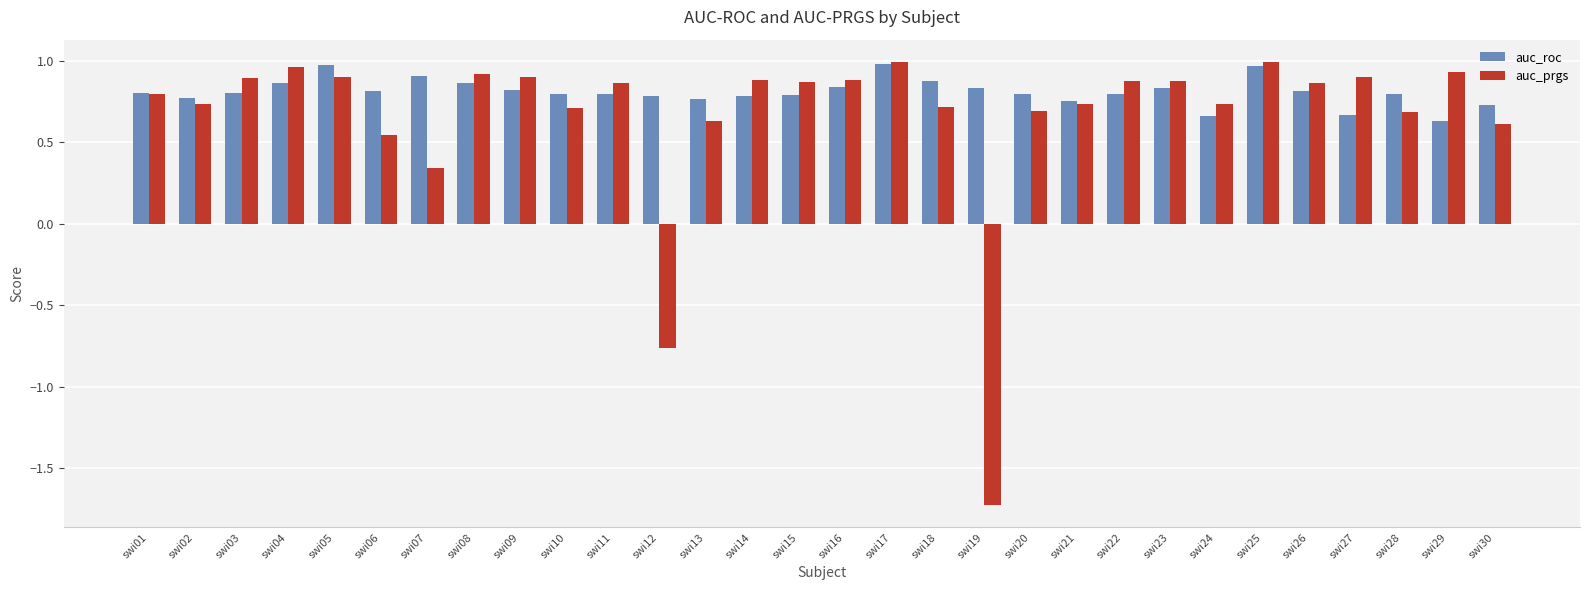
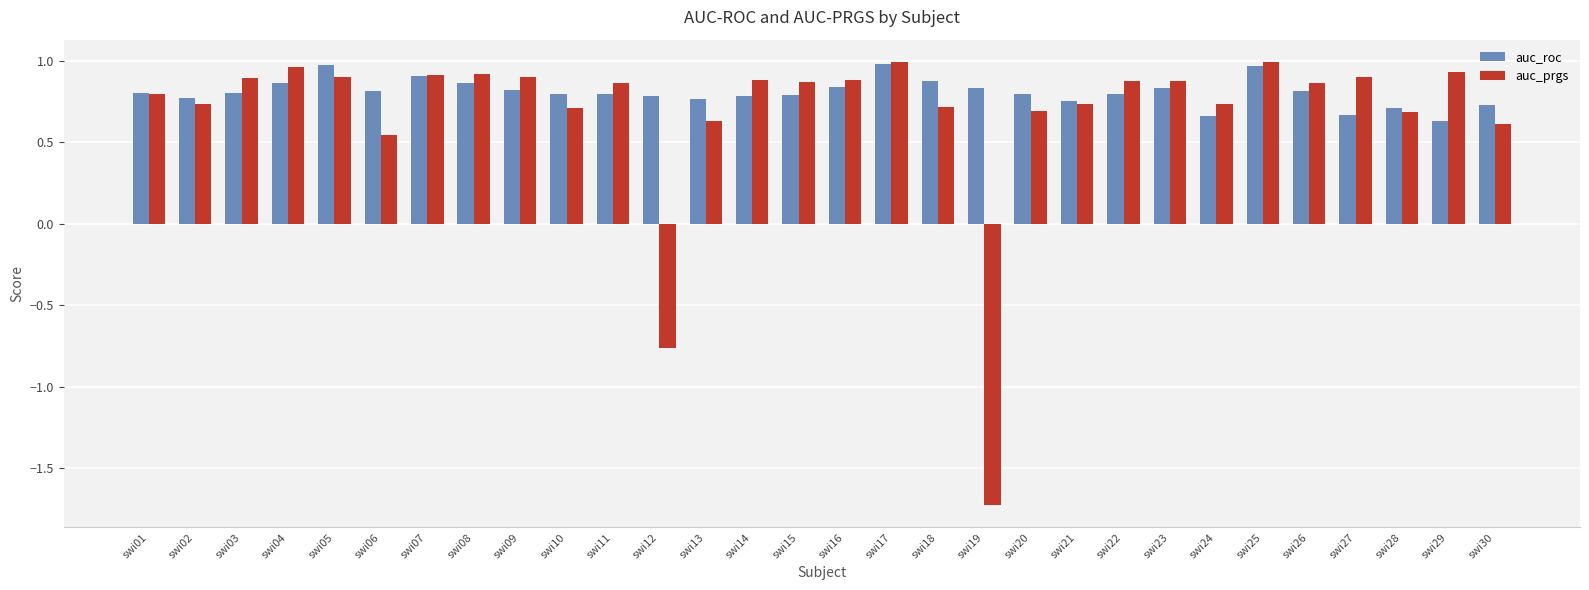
auc_prgs, swi07: 0.35 -> 0.91
auc_roc, swi28: 0.80 -> 0.71
